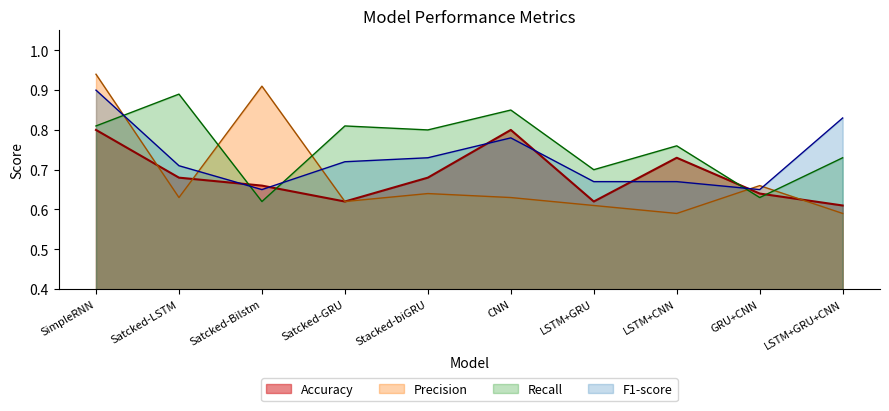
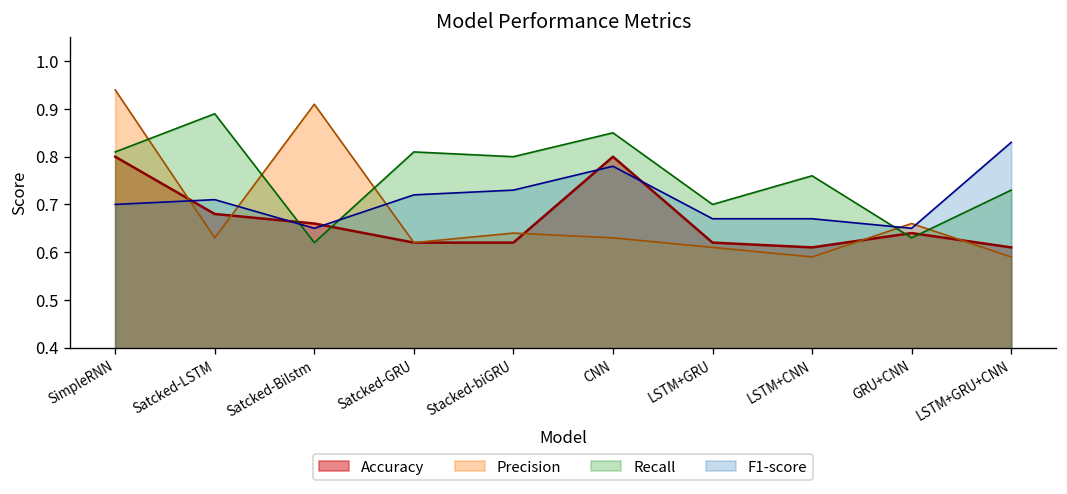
F1-score, SimpleRNN: 0.9 -> 0.7
Accuracy, Stacked-biGRU: 0.68 -> 0.62
Accuracy, LSTM+CNN: 0.73 -> 0.61
